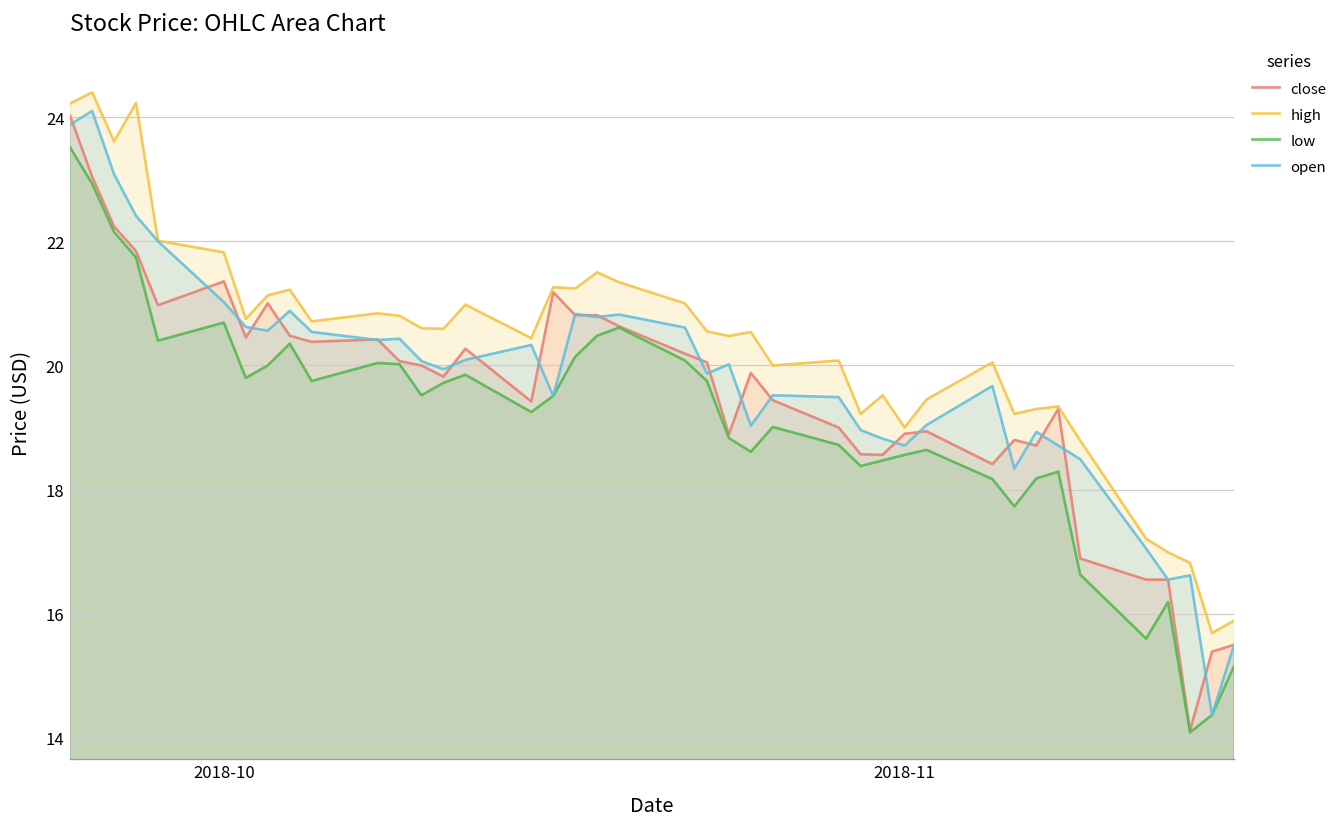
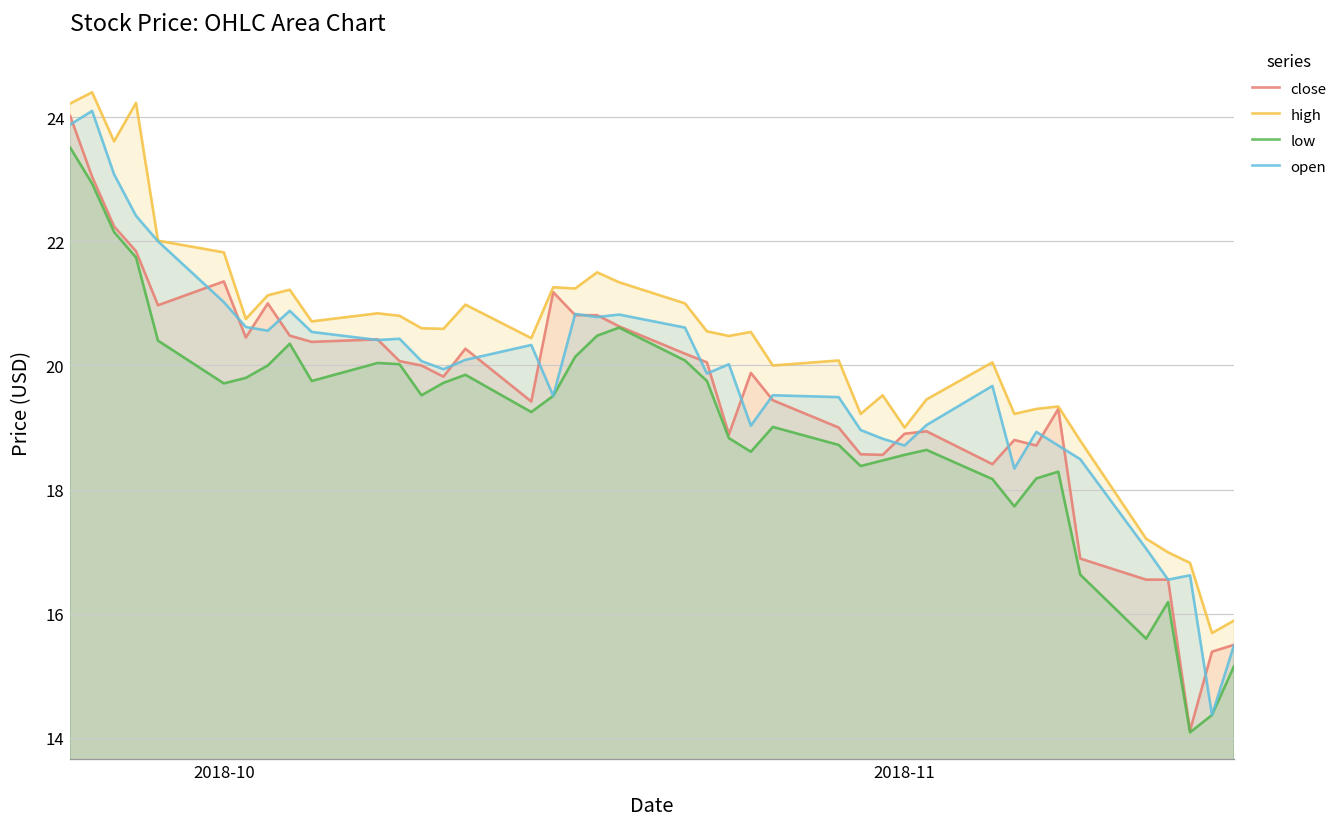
low, 2018-10: 20.7 -> 19.7
